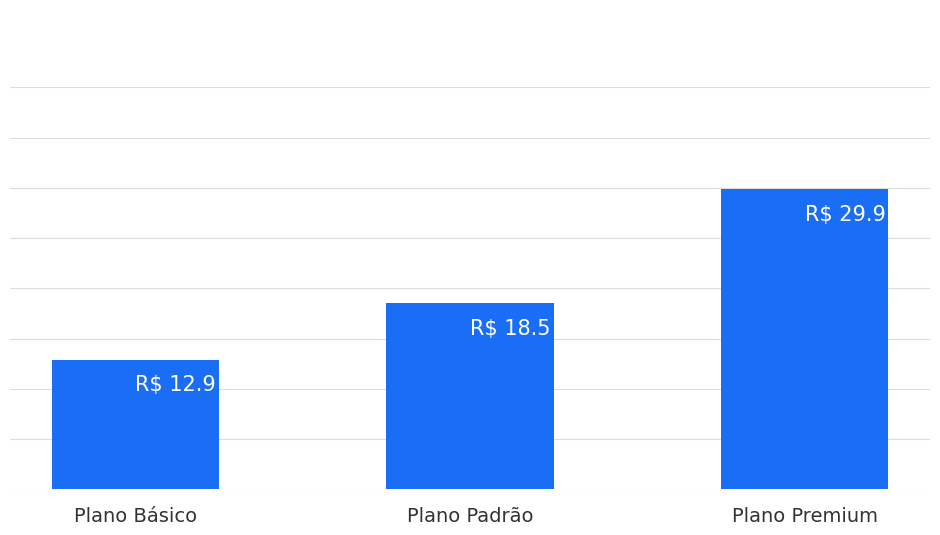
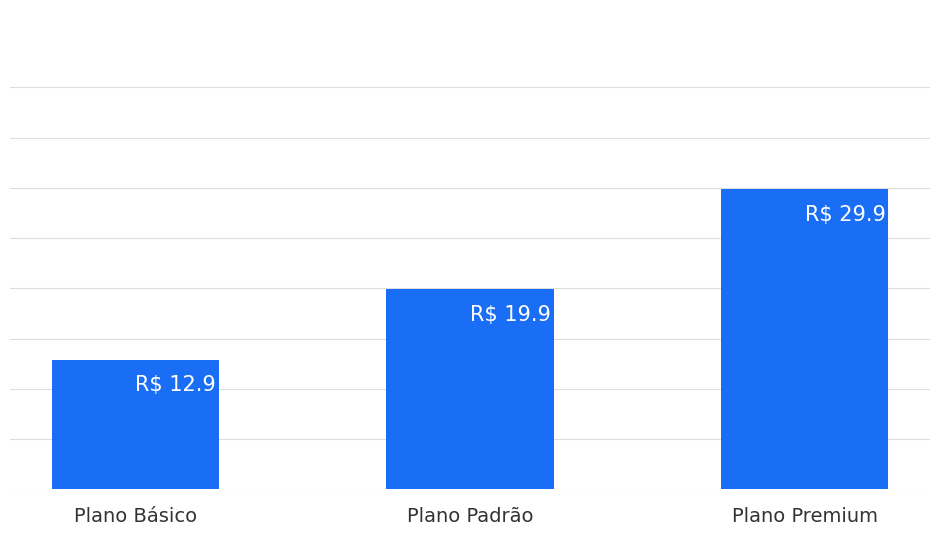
Plano Padrão: 18.5 -> 19.9
